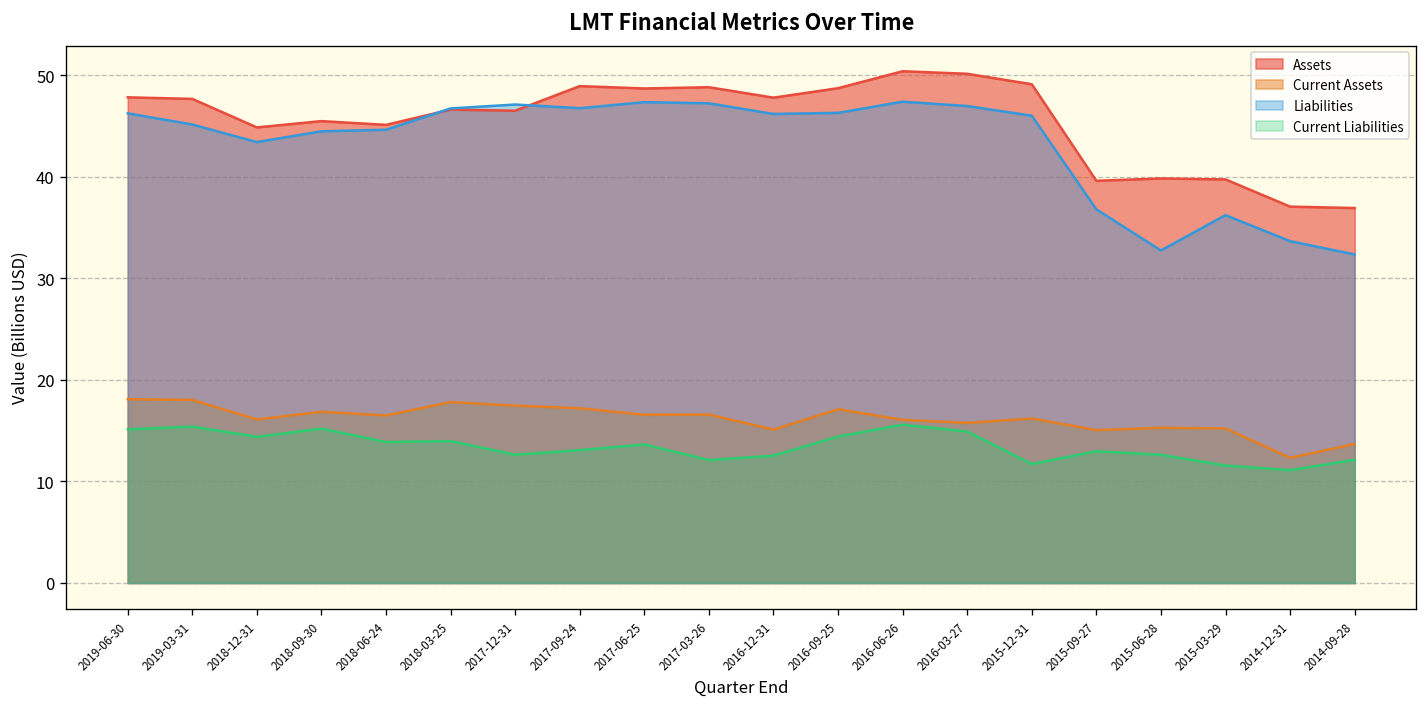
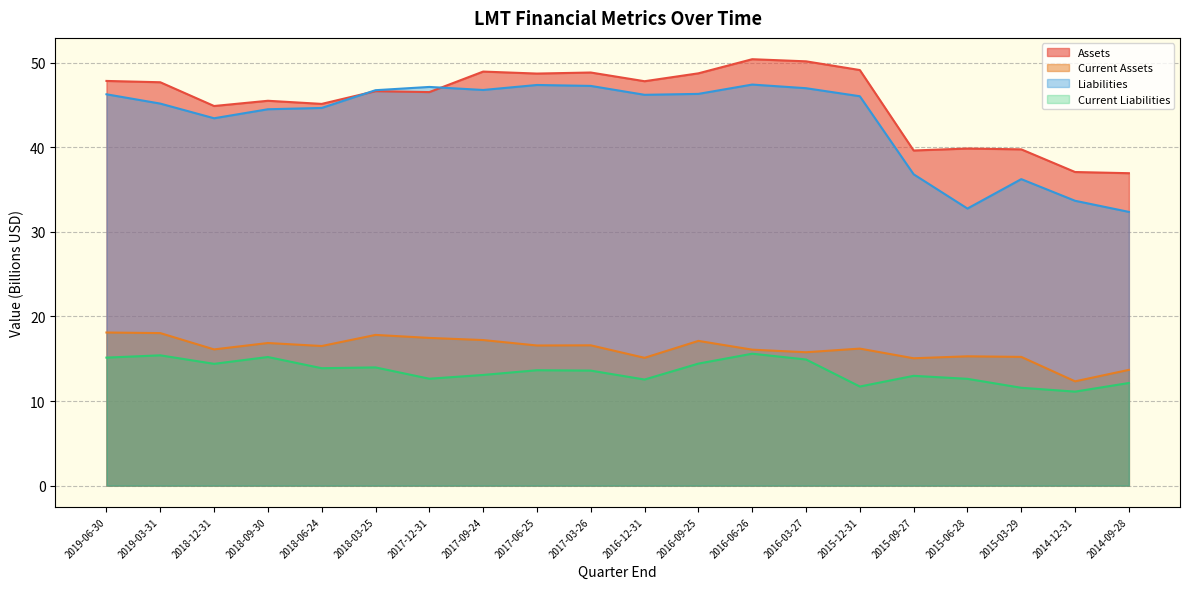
Current Liabilities, 2017-03-26: 12 -> 14
